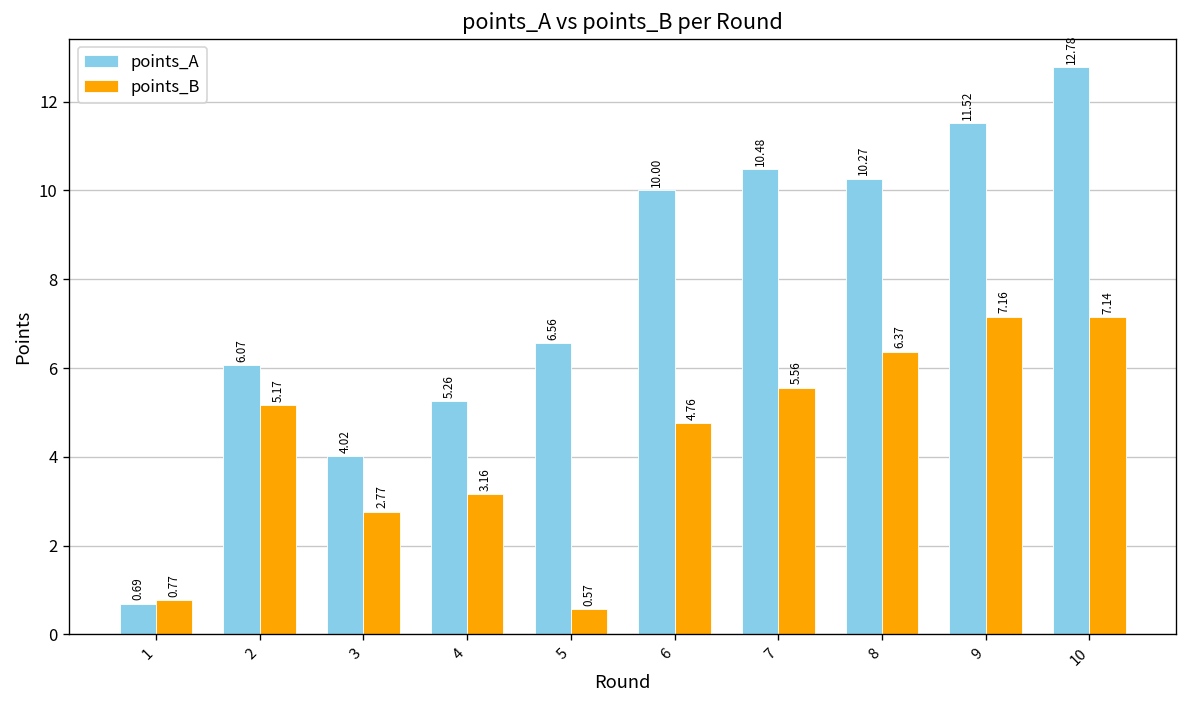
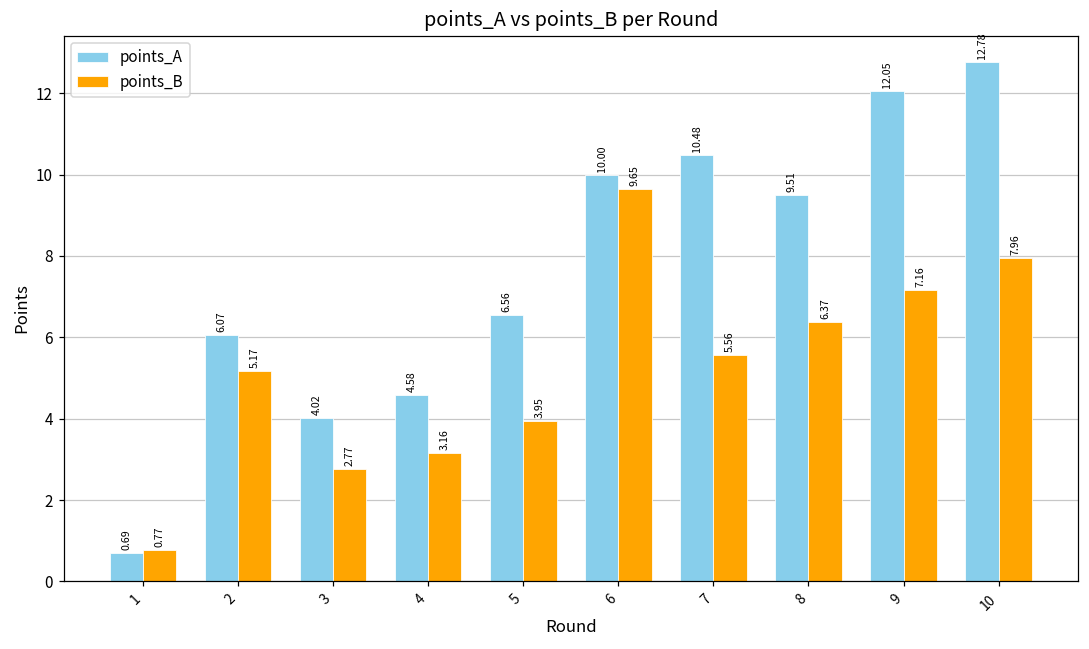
points_A, 4: 5.26 -> 4.58
points_B, 5: 0.57 -> 3.95
points_B, 6: 4.76 -> 9.65
points_A, 8: 10.27 -> 9.51
points_A, 9: 11.52 -> 12.05
points_B, 10: 7.14 -> 7.96
